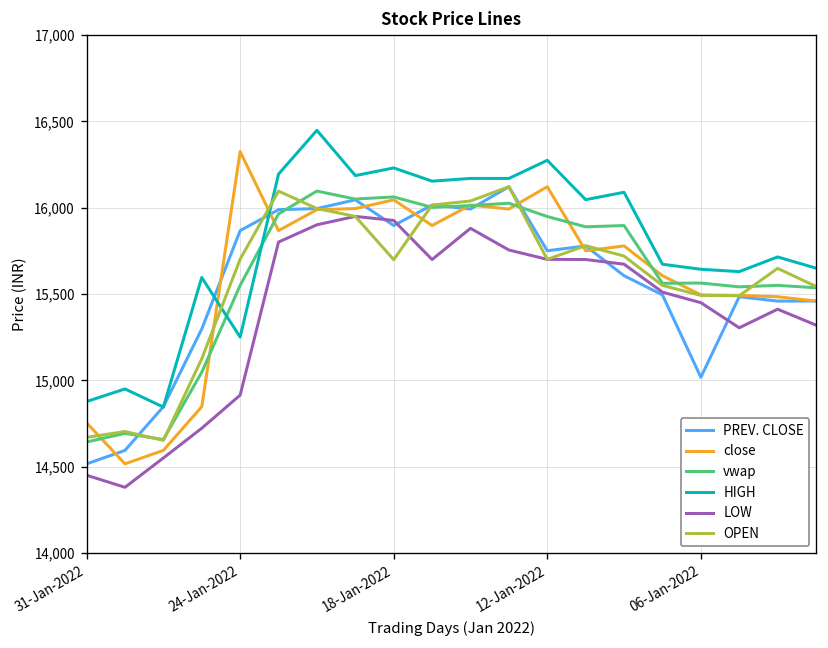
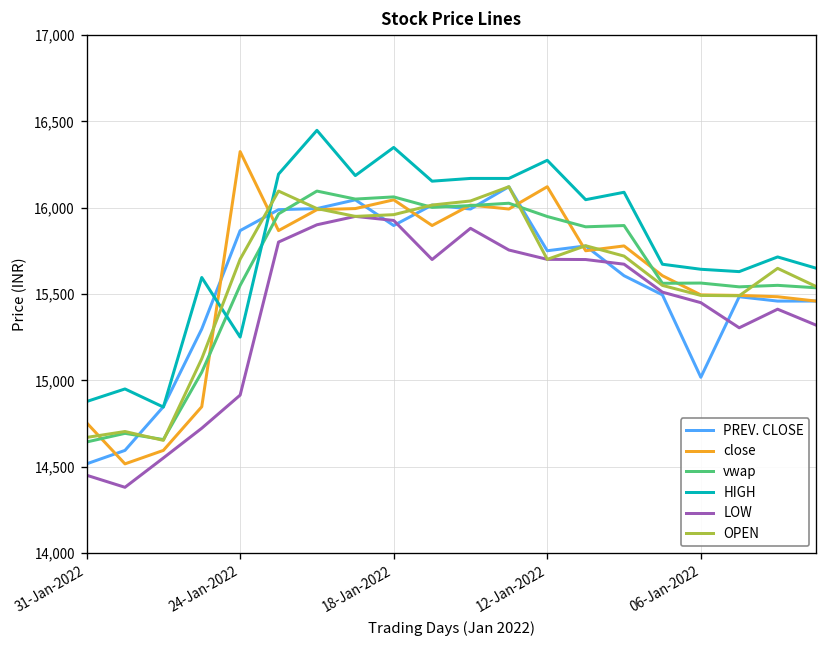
HIGH, 18-Jan-2022: 16,230 -> 16,350
OPEN, 18-Jan-2022: 15,700 -> 15,960
